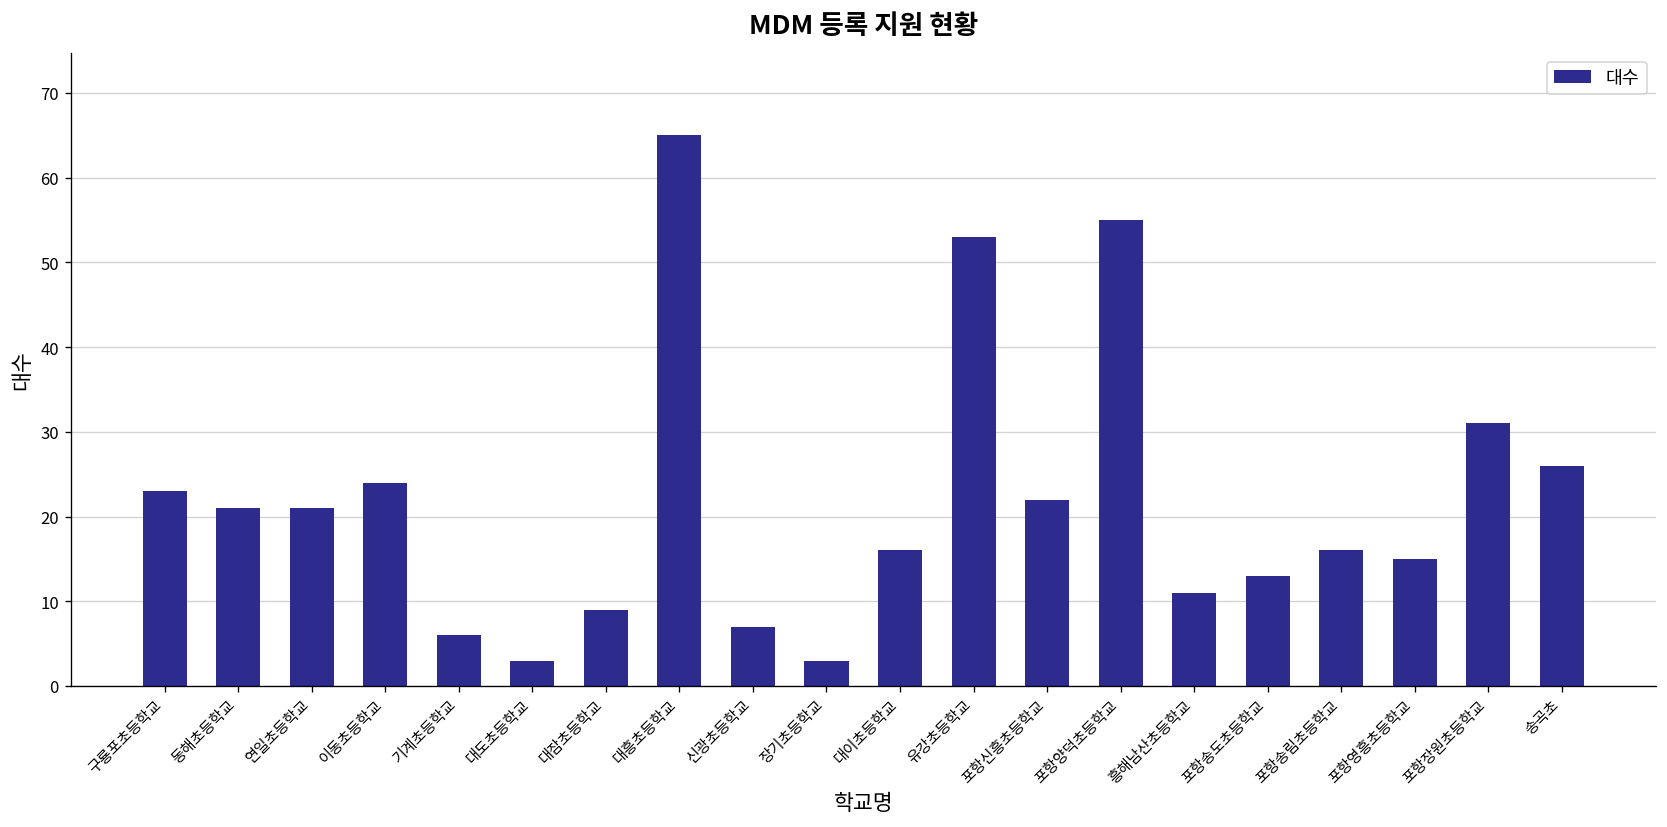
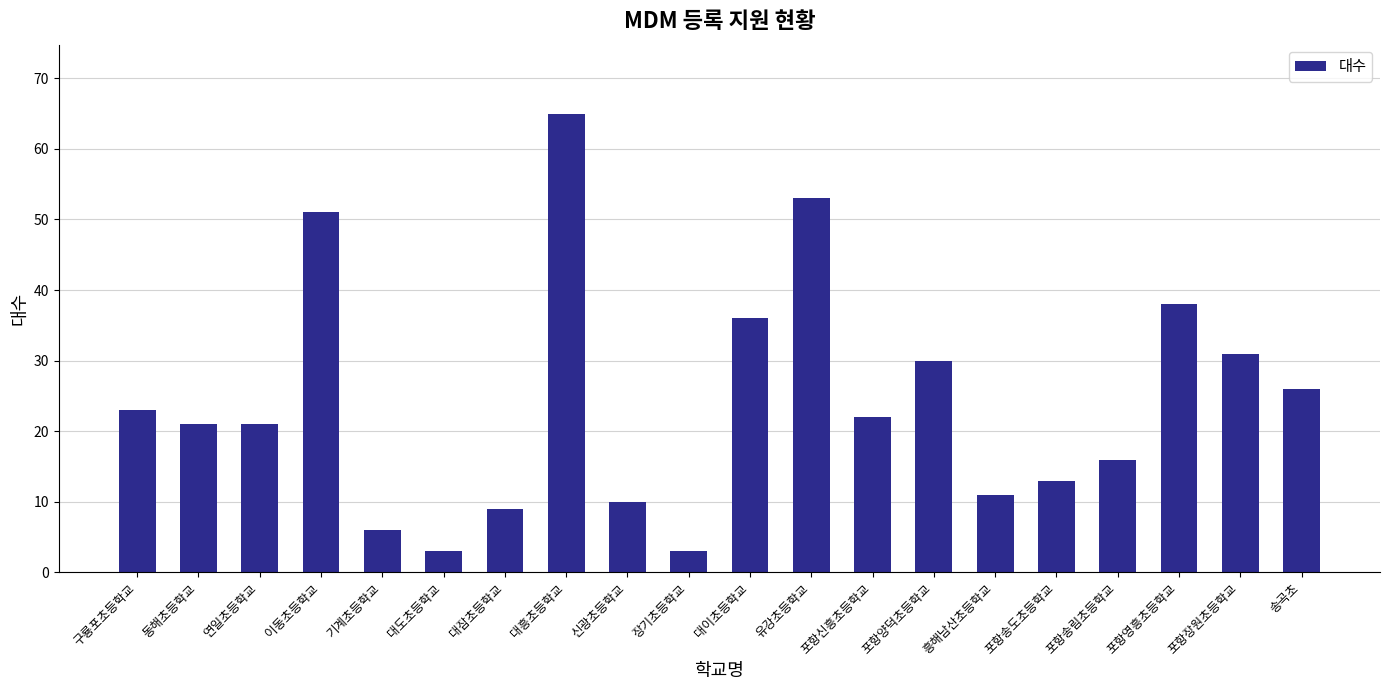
이동초등학교: 24 -> 51
신광초등학교: 7 -> 10
대이초등학교: 16 -> 36
포항양덕초등학교: 55 -> 30
포항영흥초등학교: 15 -> 38
